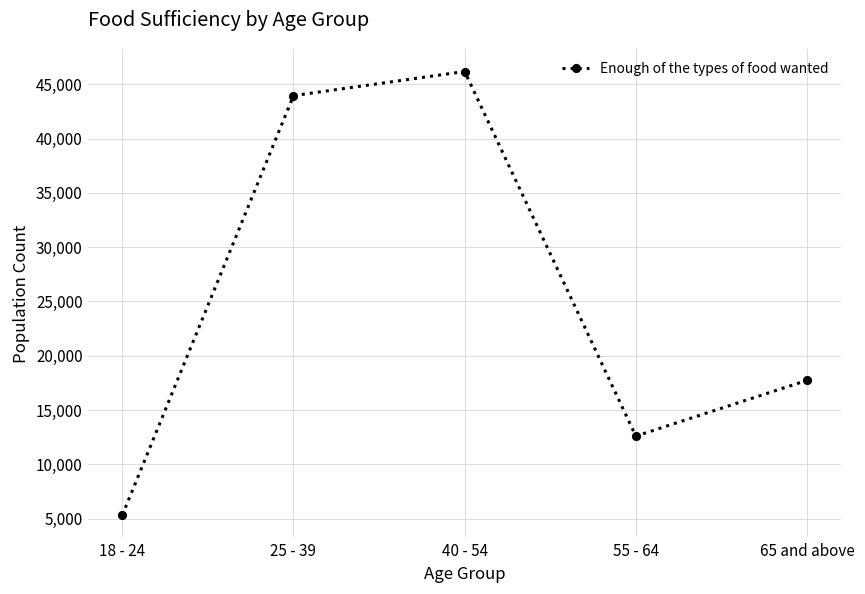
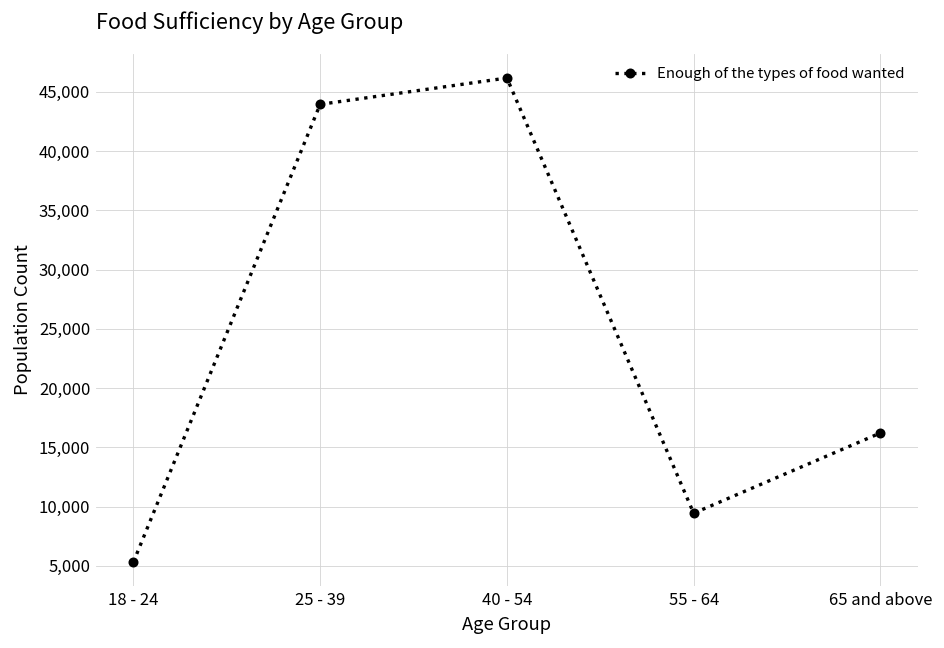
55 - 64: 13,000 -> 9,000
65 and above: 18,000 -> 16,000
